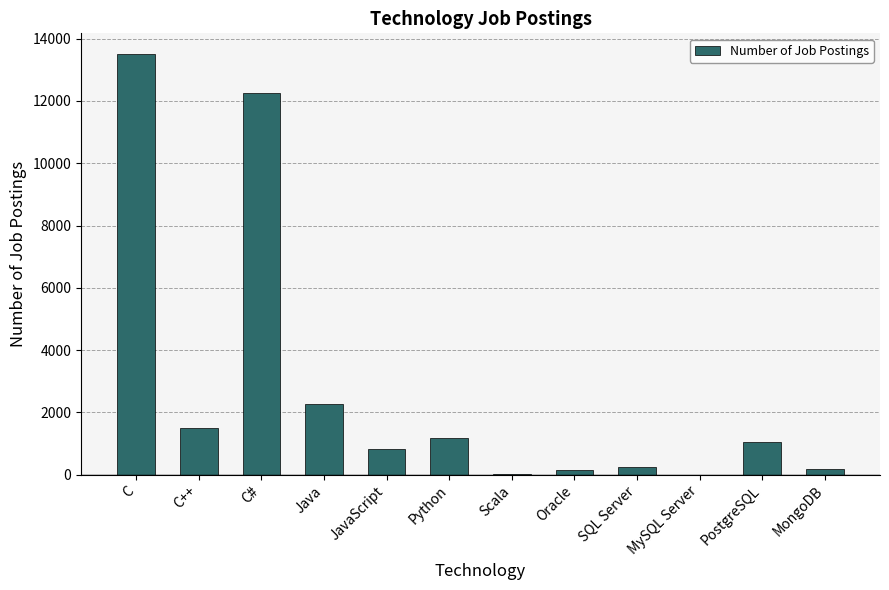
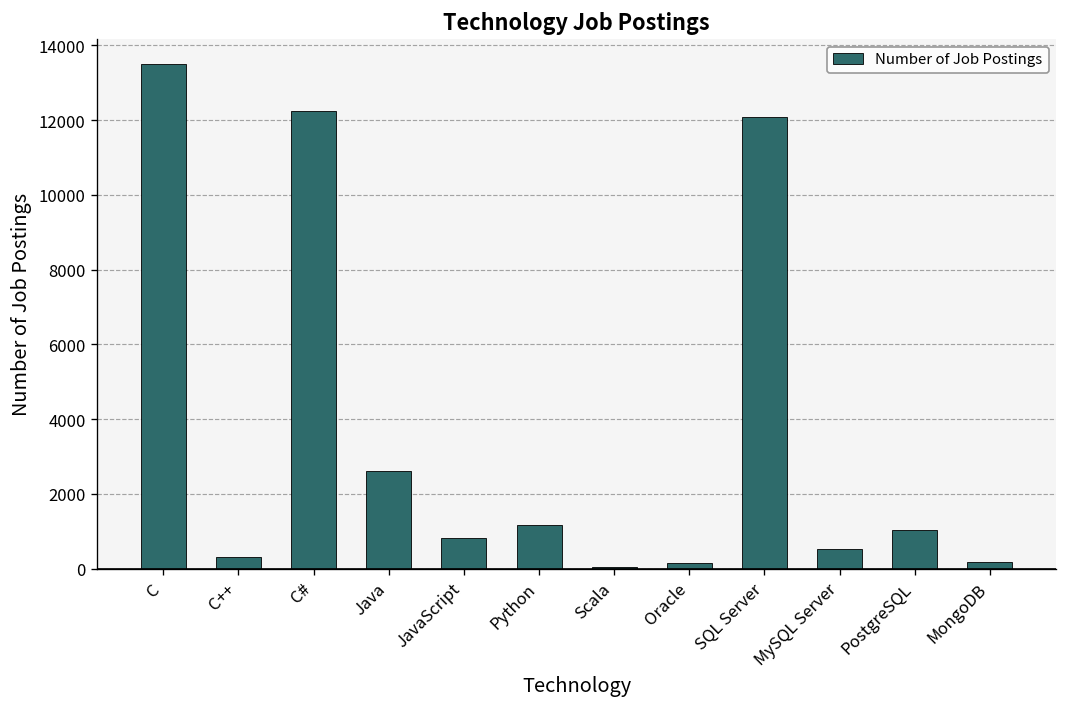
C++: 1500 -> 300
Java: 2300 -> 2600
SQL Server: 300 -> 12100
MySQL Server: 0 -> 500
